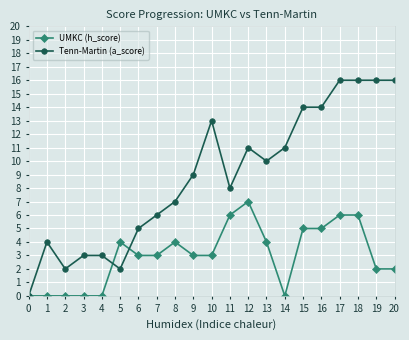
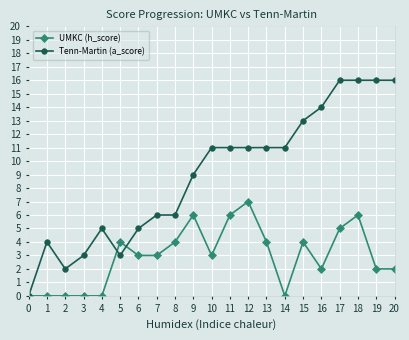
Tenn-Martin (a_score), 4: 3 -> 5
Tenn-Martin (a_score), 5: 2 -> 3
Tenn-Martin (a_score), 8: 7 -> 6
UMKC (h_score), 9: 3 -> 6
Tenn-Martin (a_score), 10: 13 -> 11
Tenn-Martin (a_score), 11: 8 -> 11
Tenn-Martin (a_score), 13: 10 -> 11
UMKC (h_score), 15: 5 -> 4
Tenn-Martin (a_score), 15: 14 -> 13
UMKC (h_score), 16: 5 -> 2
UMKC (h_score), 17: 6 -> 5
